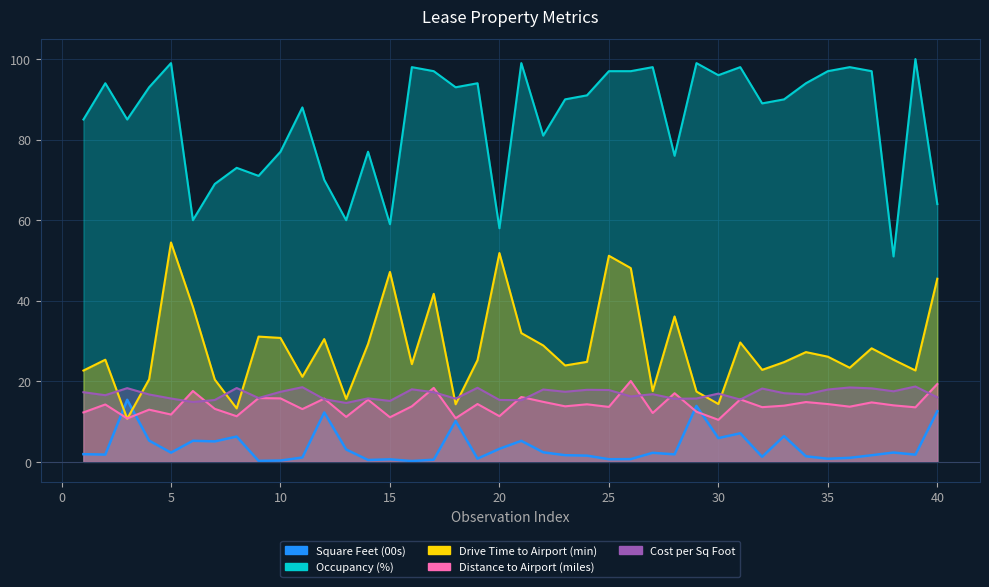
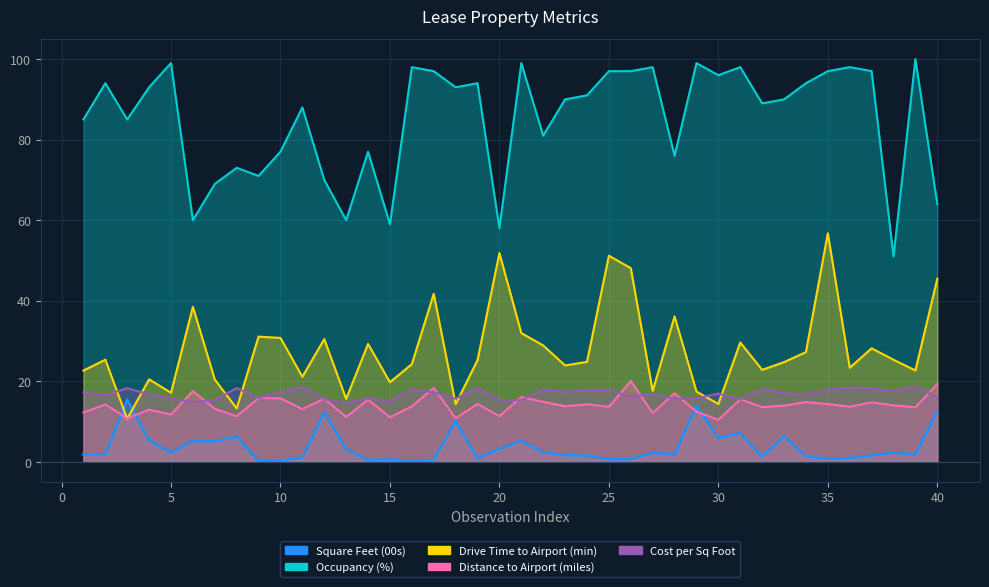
Drive Time to Airport (min), 5: 54 -> 17
Drive Time to Airport (min), 15: 47 -> 20
Drive Time to Airport (min), 35: 26 -> 57
